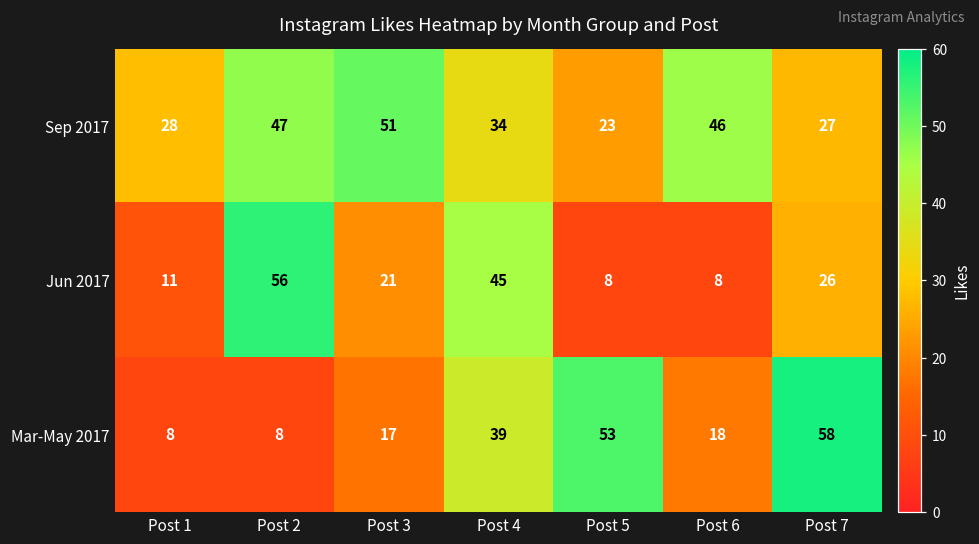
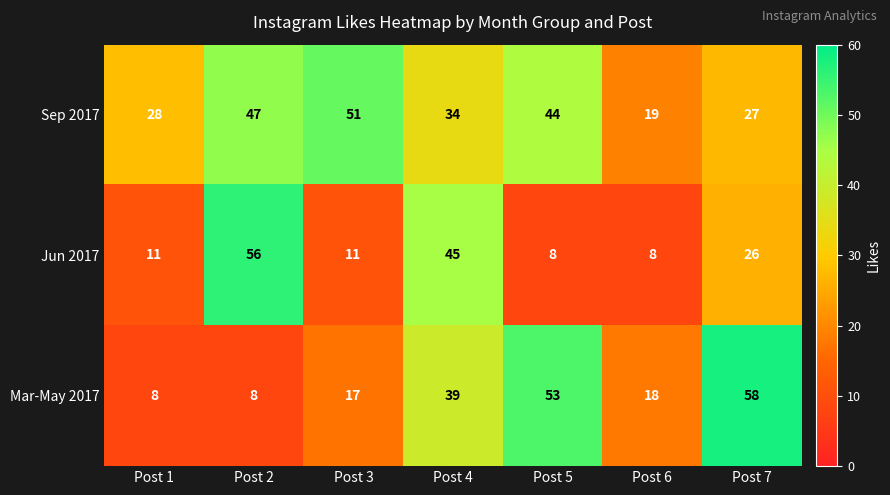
Sep 2017, Post 5: 23 -> 44
Sep 2017, Post 6: 46 -> 19
Jun 2017, Post 3: 21 -> 11
